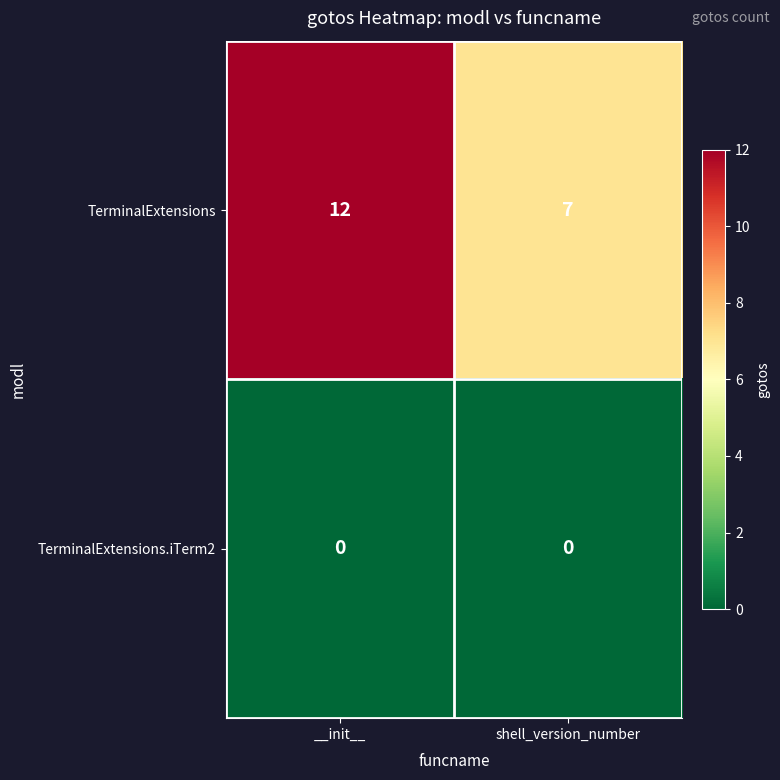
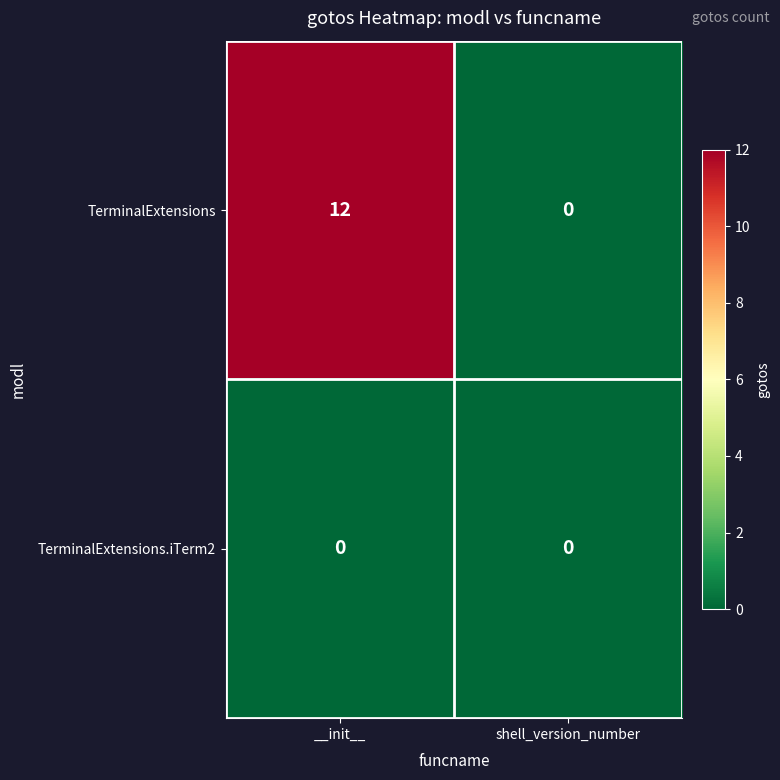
TerminalExtensions, shell_version_number: 7 -> 0
